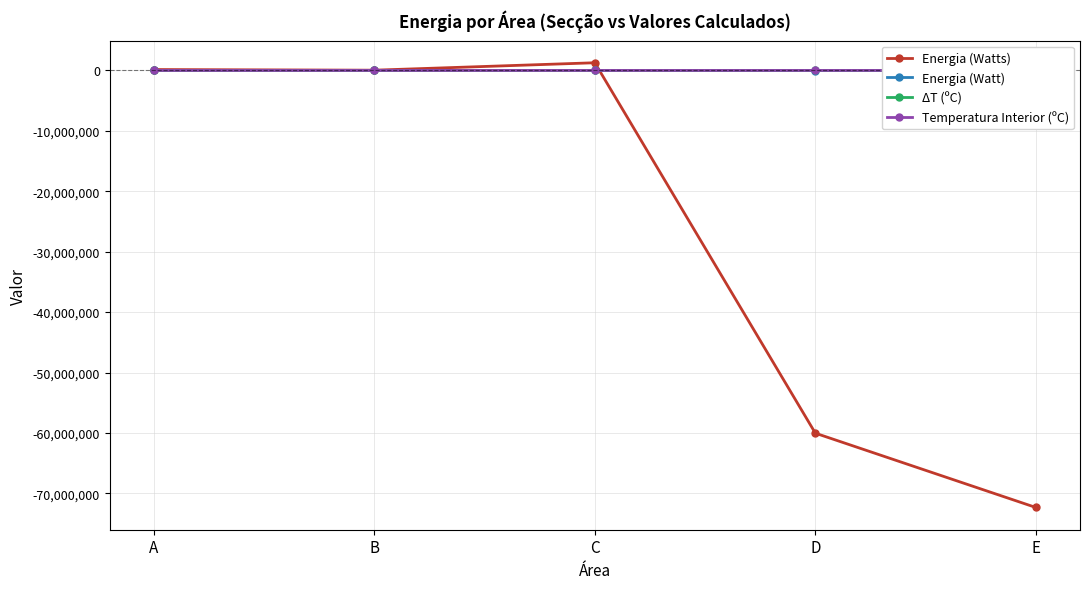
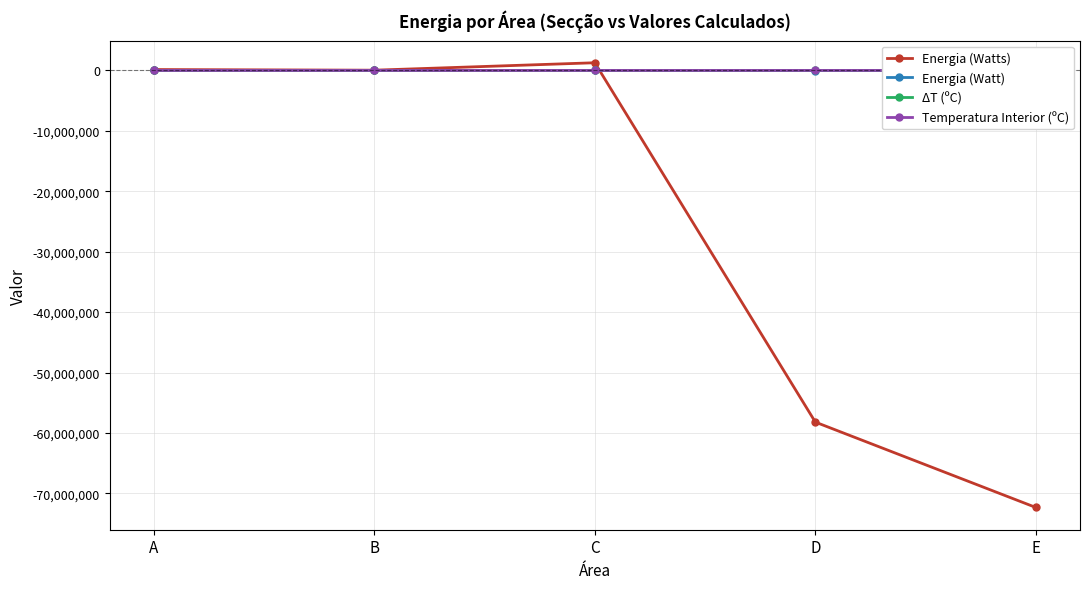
Energia (Watts), D: -60,000,000 -> -58,000,000
